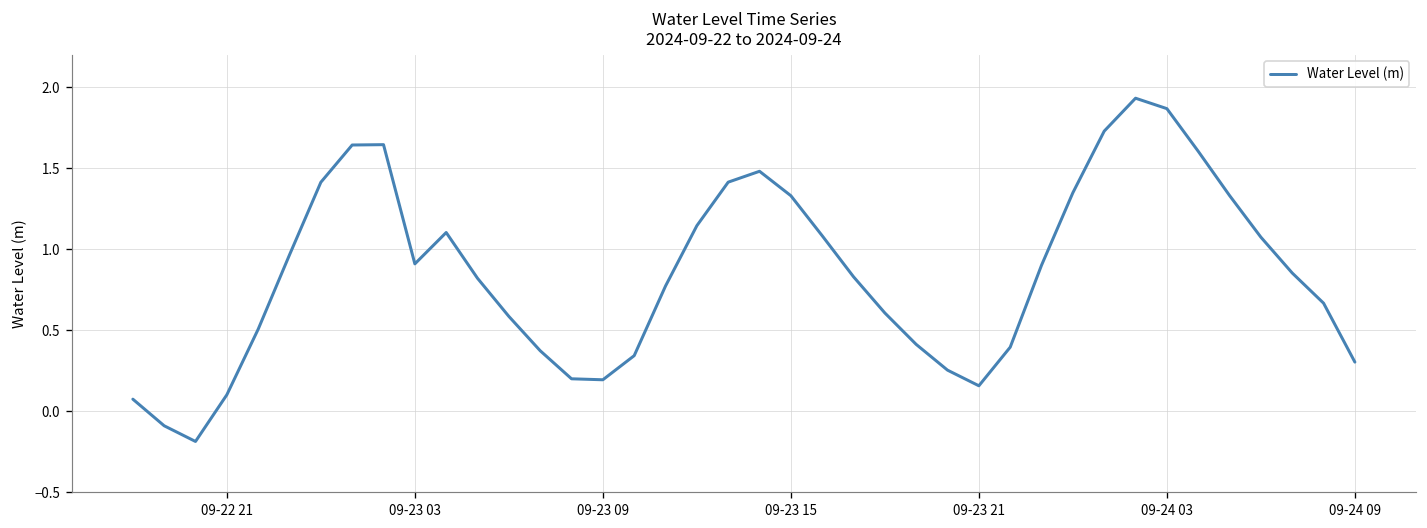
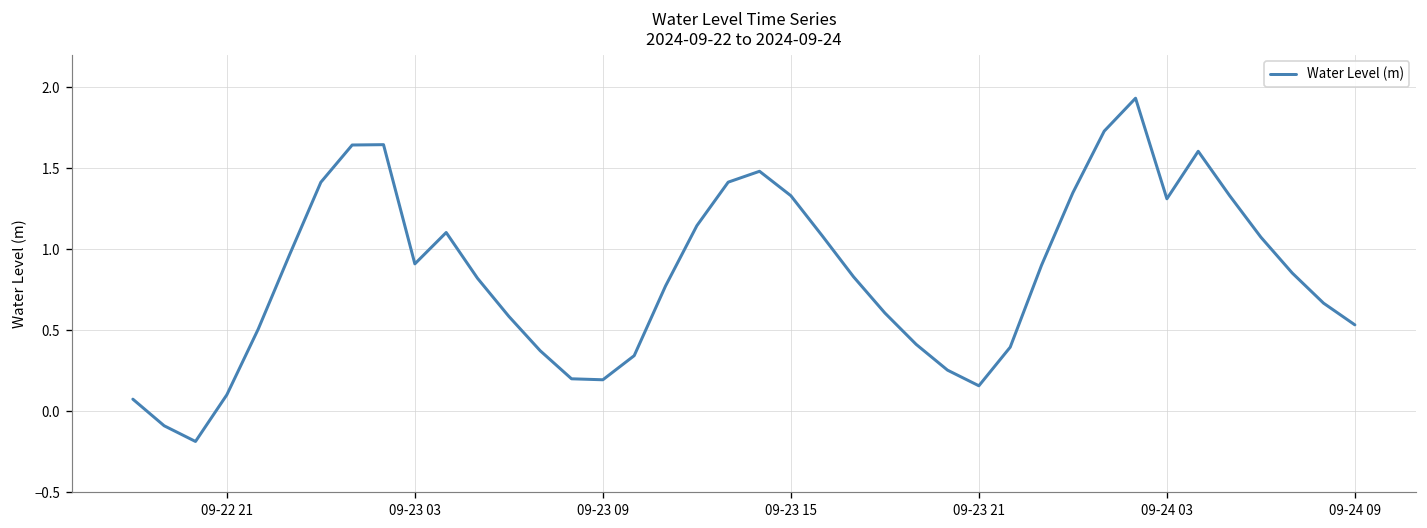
09-24 03: 1.87 -> 1.31
09-24 09: 0.30 -> 0.53
